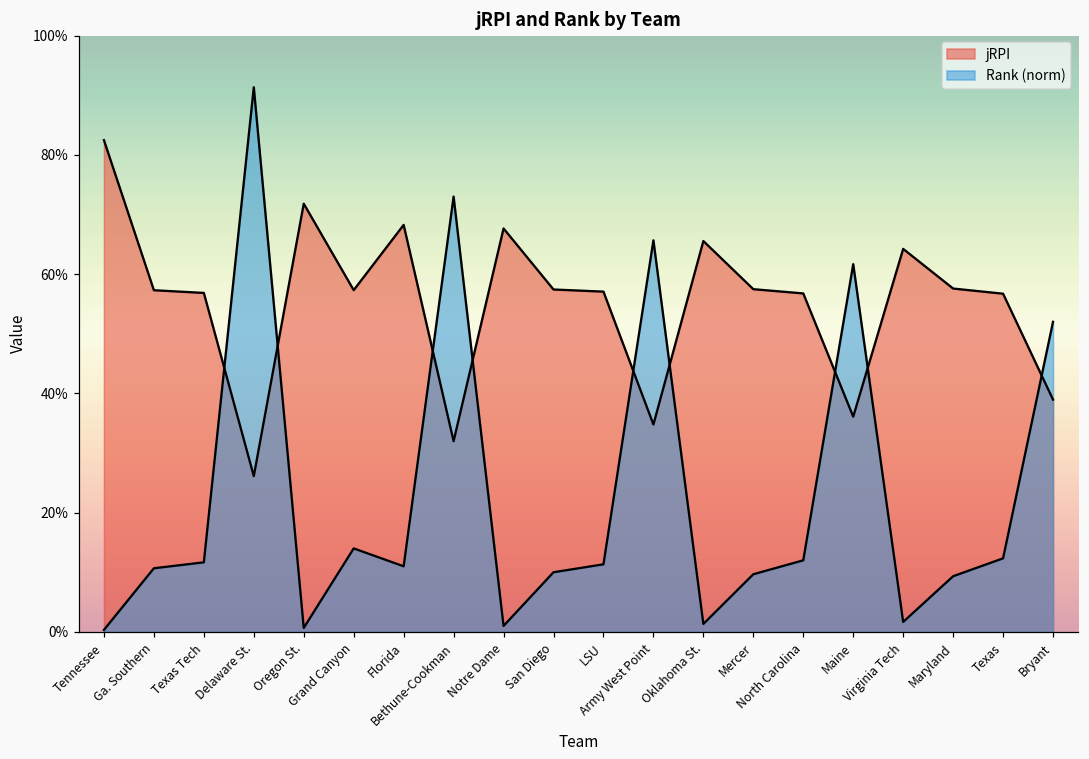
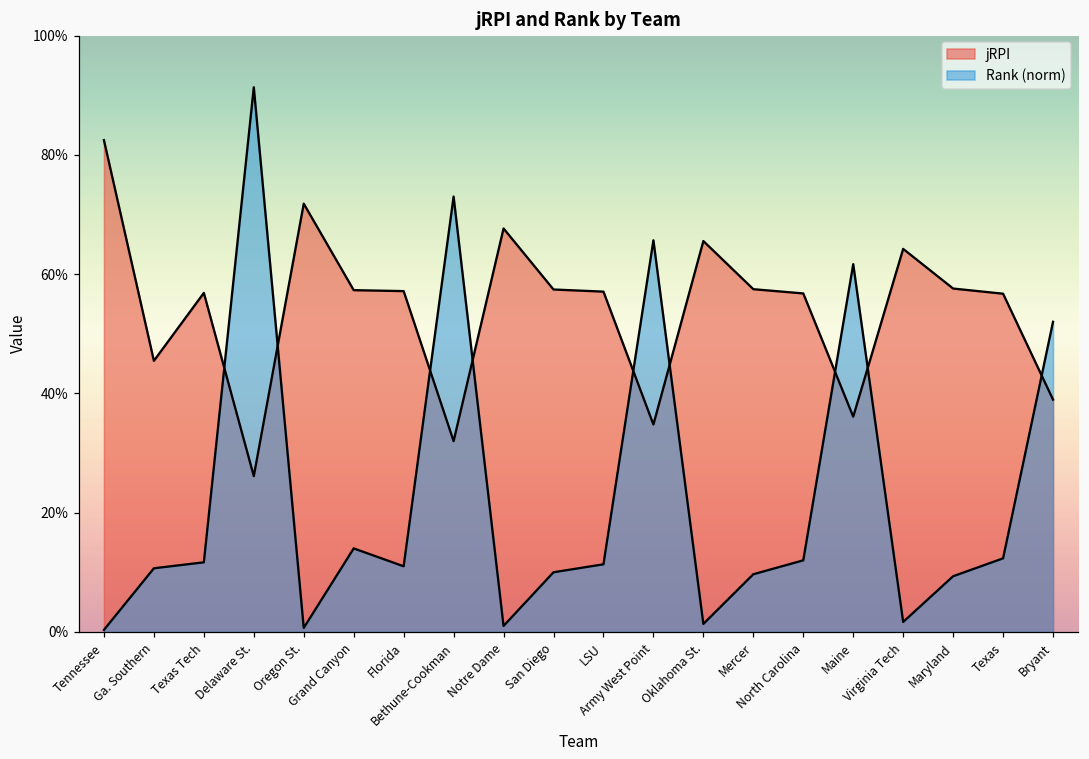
jRPI, Ga. Southern: 57% -> 45%
jRPI, Florida: 68% -> 57%
